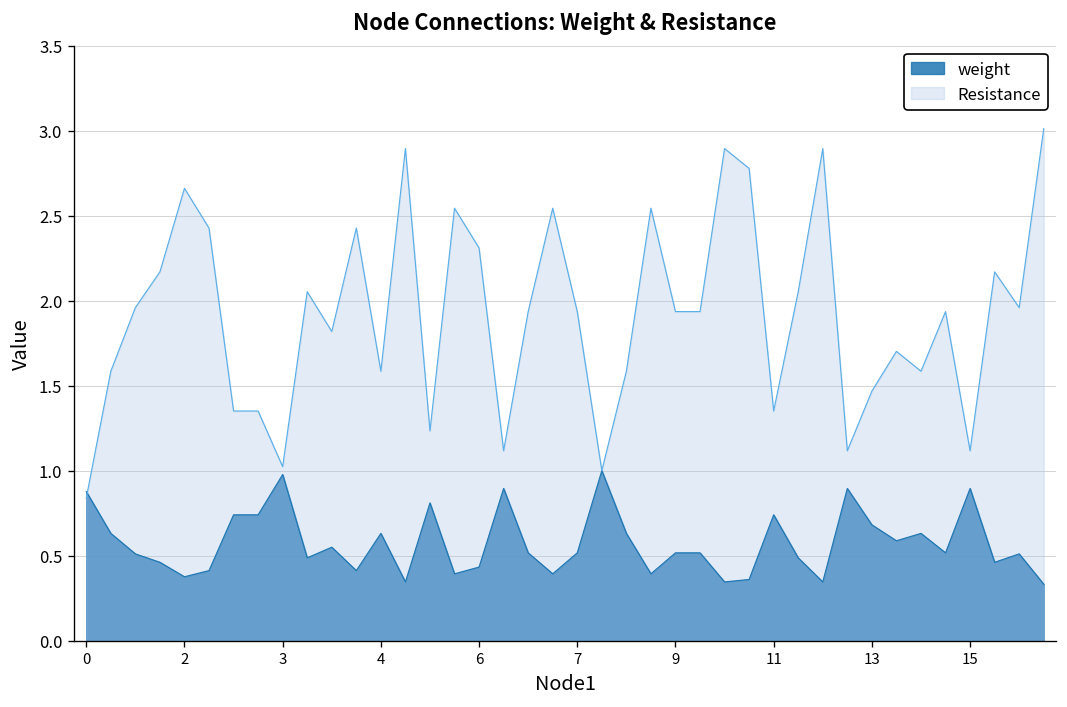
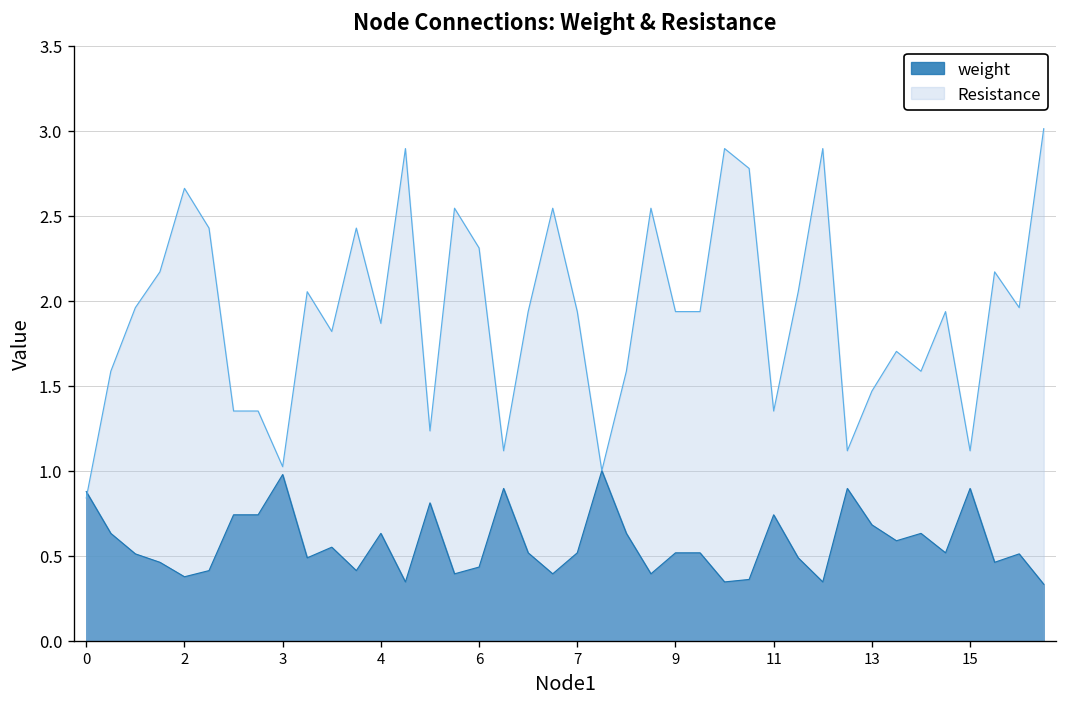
Resistance, 4: 1.58 -> 1.87
